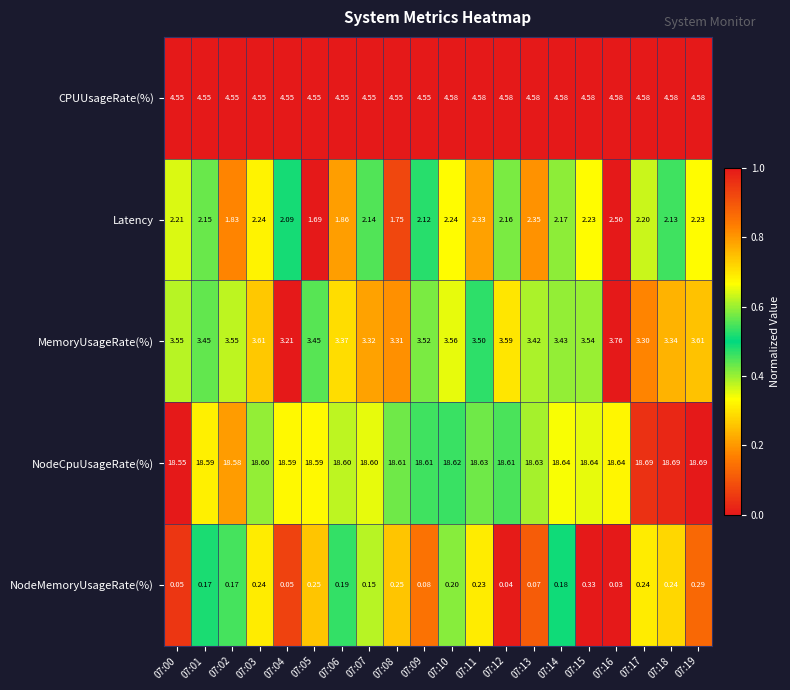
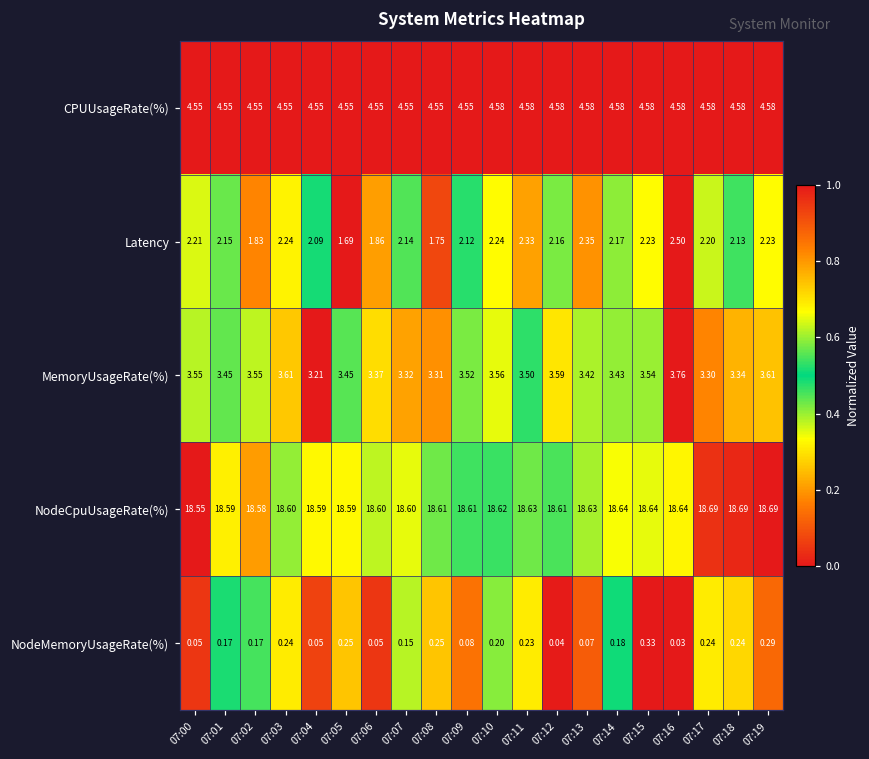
NodeMemoryUsageRate(%), 07:06: 0.19 -> 0.05
